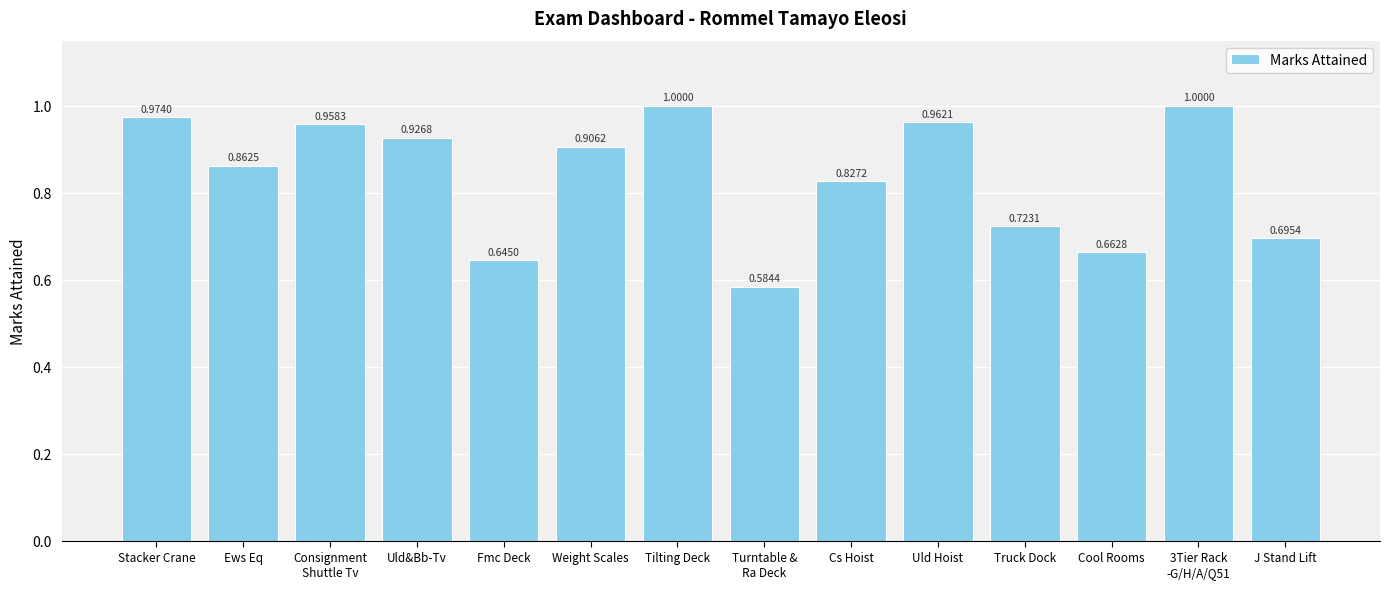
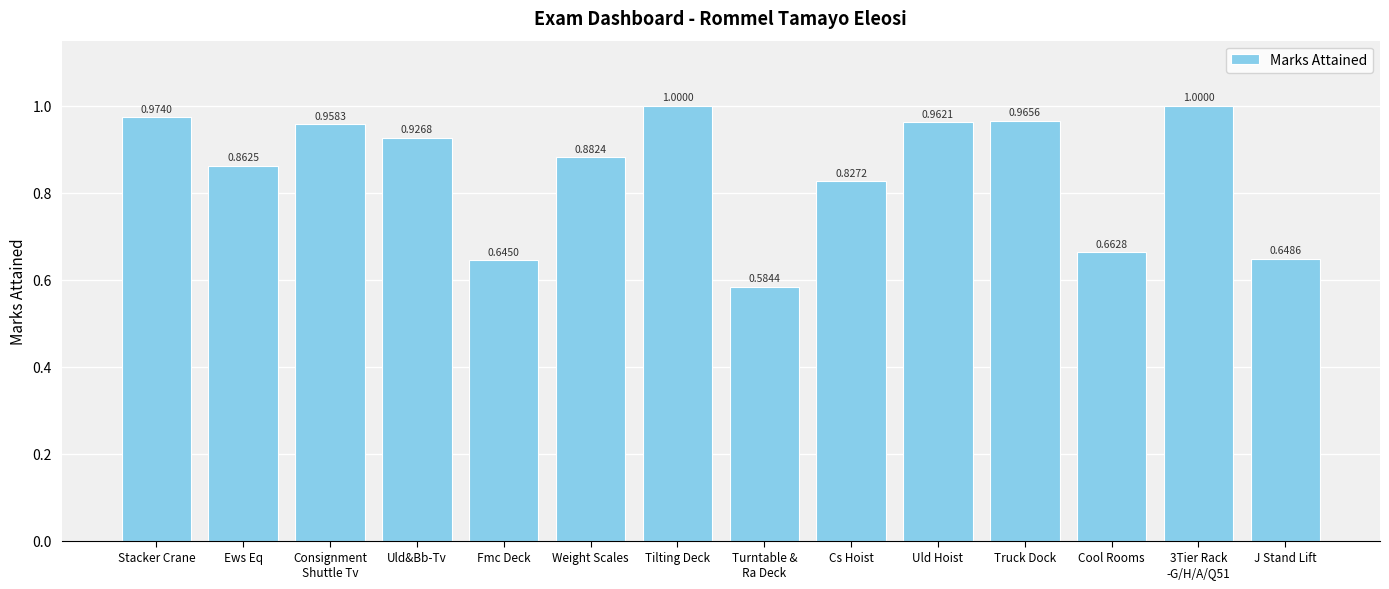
Weight Scales: 0.9062 -> 0.8824
Truck Dock: 0.7231 -> 0.9656
J Stand Lift: 0.6954 -> 0.6486
